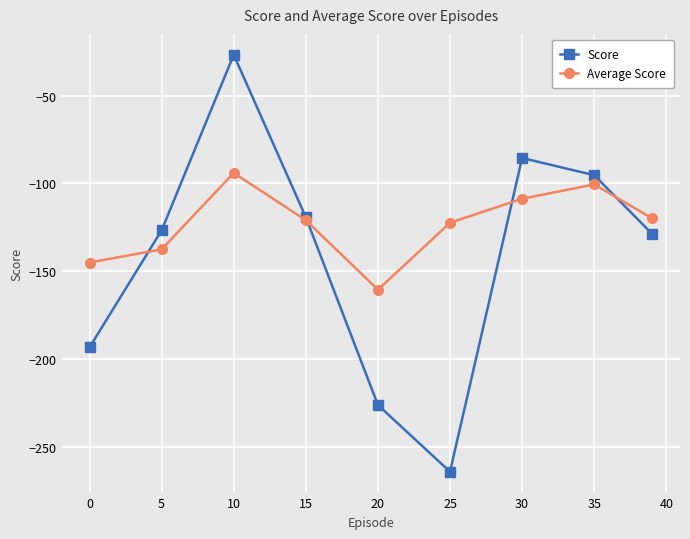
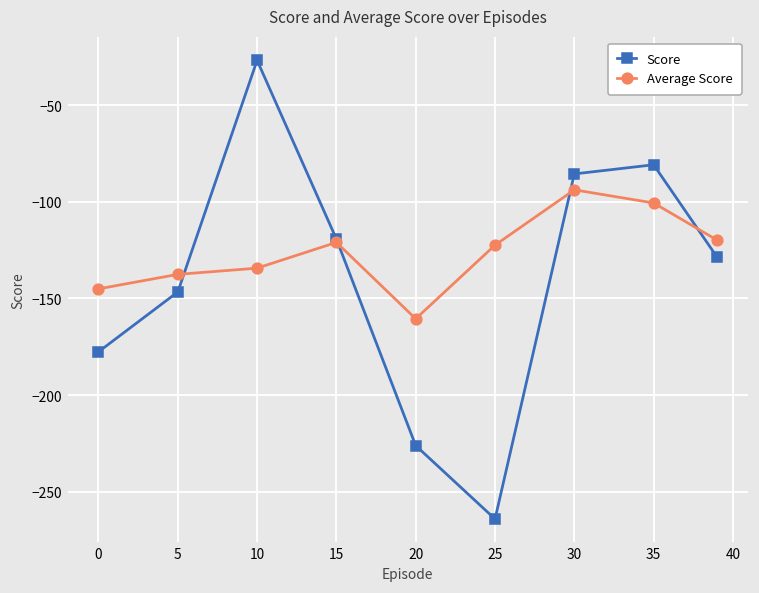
Score, 0: -193 -> -178
Score, 5: -127 -> -147
Average Score, 10: -94 -> -134
Average Score, 30: -109 -> -94
Score, 35: -95 -> -81
